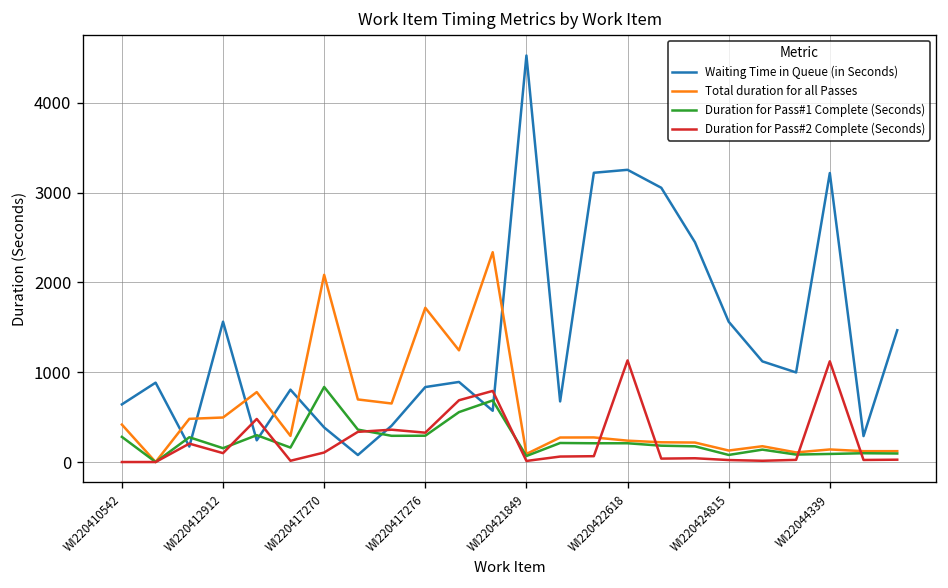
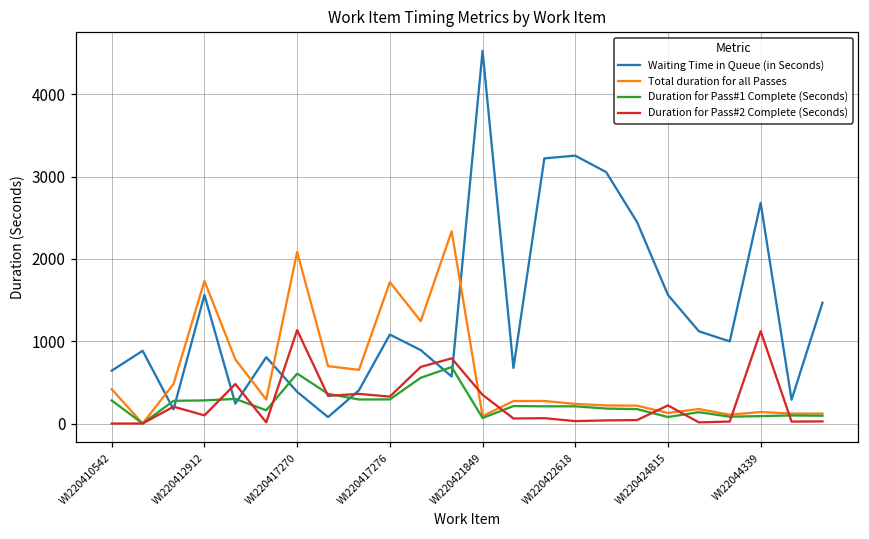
Total duration for all Passes, WI220412912: 500 -> 1700
Duration for Pass#1 Complete (Seconds), WI220412912: 200 -> 300
Duration for Pass#1 Complete (Seconds), WI220417270: 800 -> 600
Duration for Pass#2 Complete (Seconds), WI220417270: 100 -> 1100
Waiting Time in Queue (in Seconds), WI220417276: 800 -> 1100
Duration for Pass#2 Complete (Seconds), WI220421849: 0 -> 300
Duration for Pass#2 Complete (Seconds), WI220422618: 1100 -> 0
Duration for Pass#2 Complete (Seconds), WI220424815: 0 -> 200
Waiting Time in Queue (in Seconds), WI22044339: 3200 -> 2700
